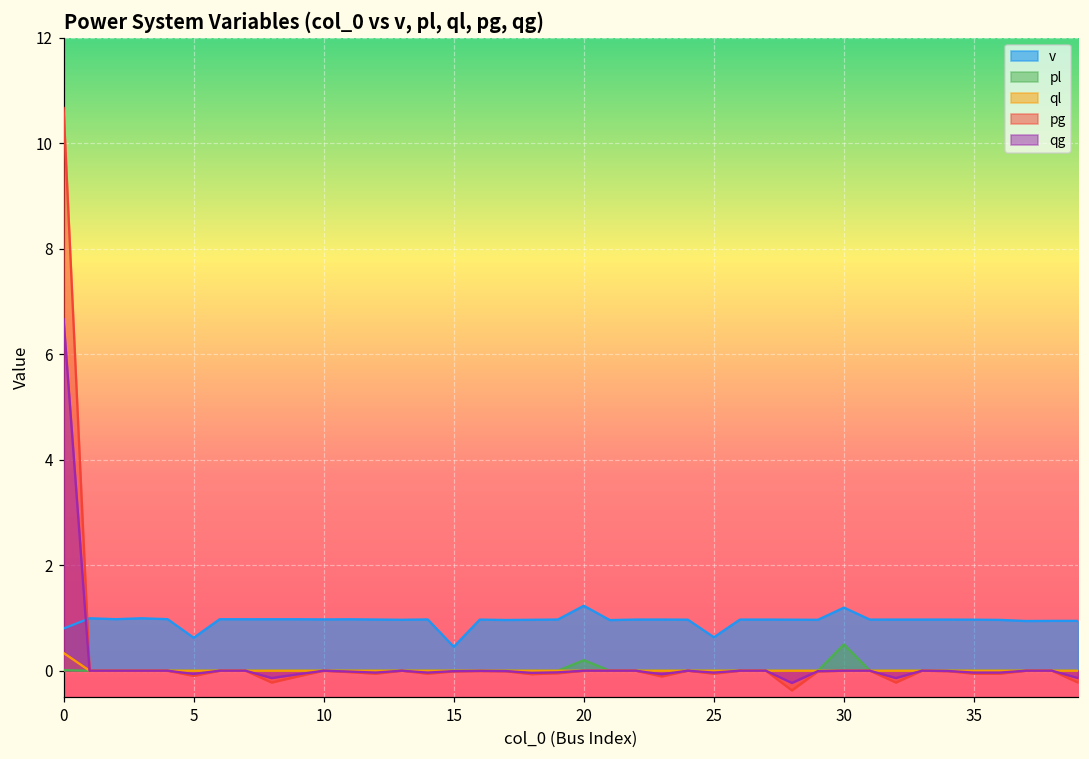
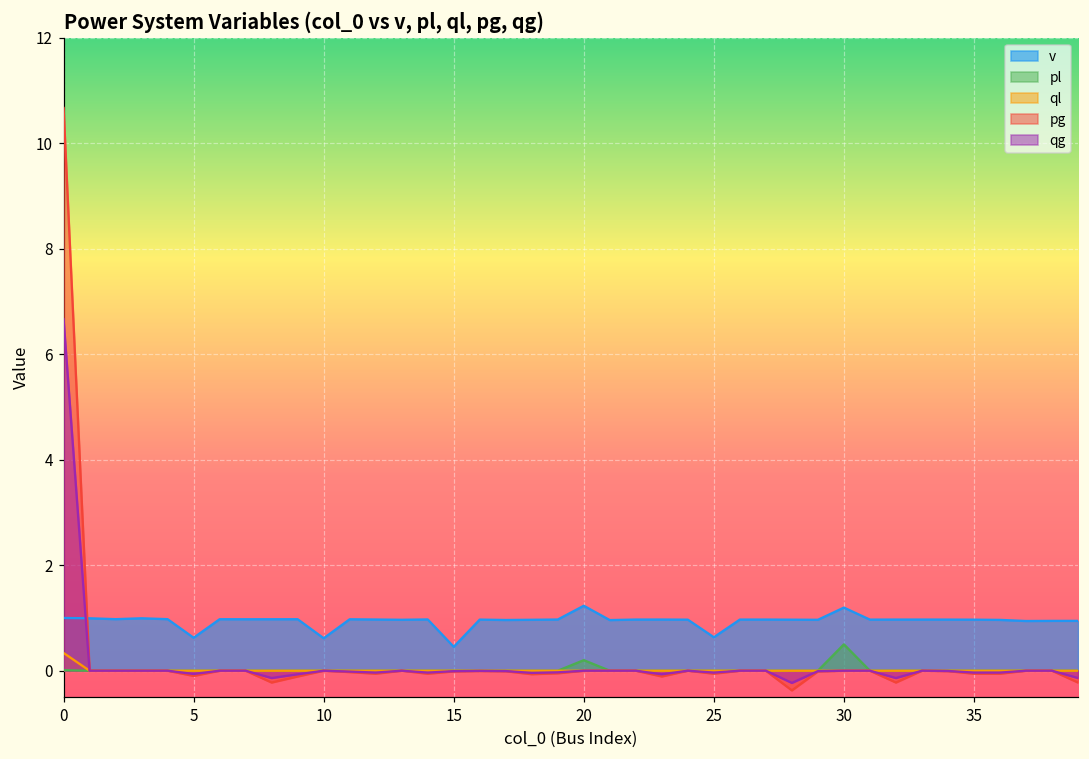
v, 0: 0.8 -> 1.0
v, 10: 1.0 -> 0.6
